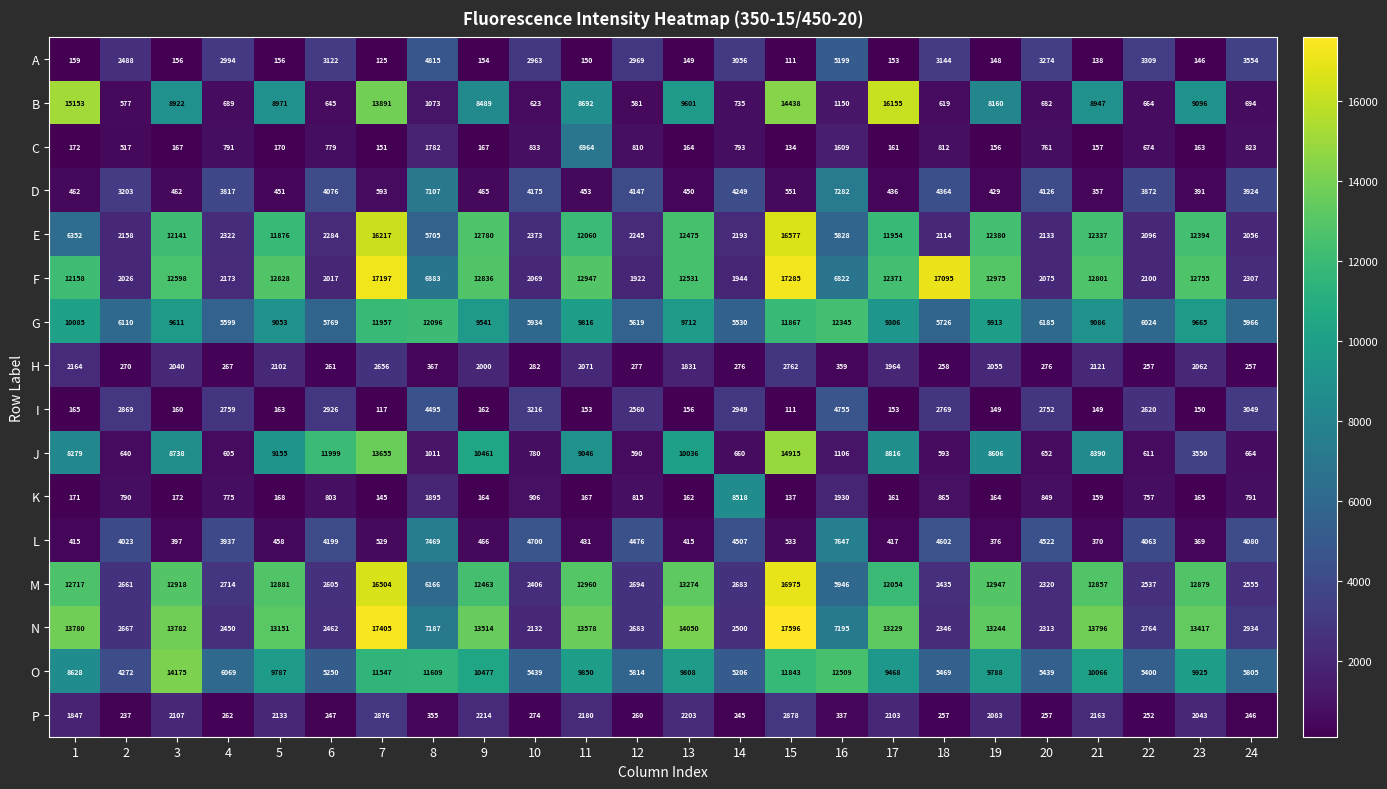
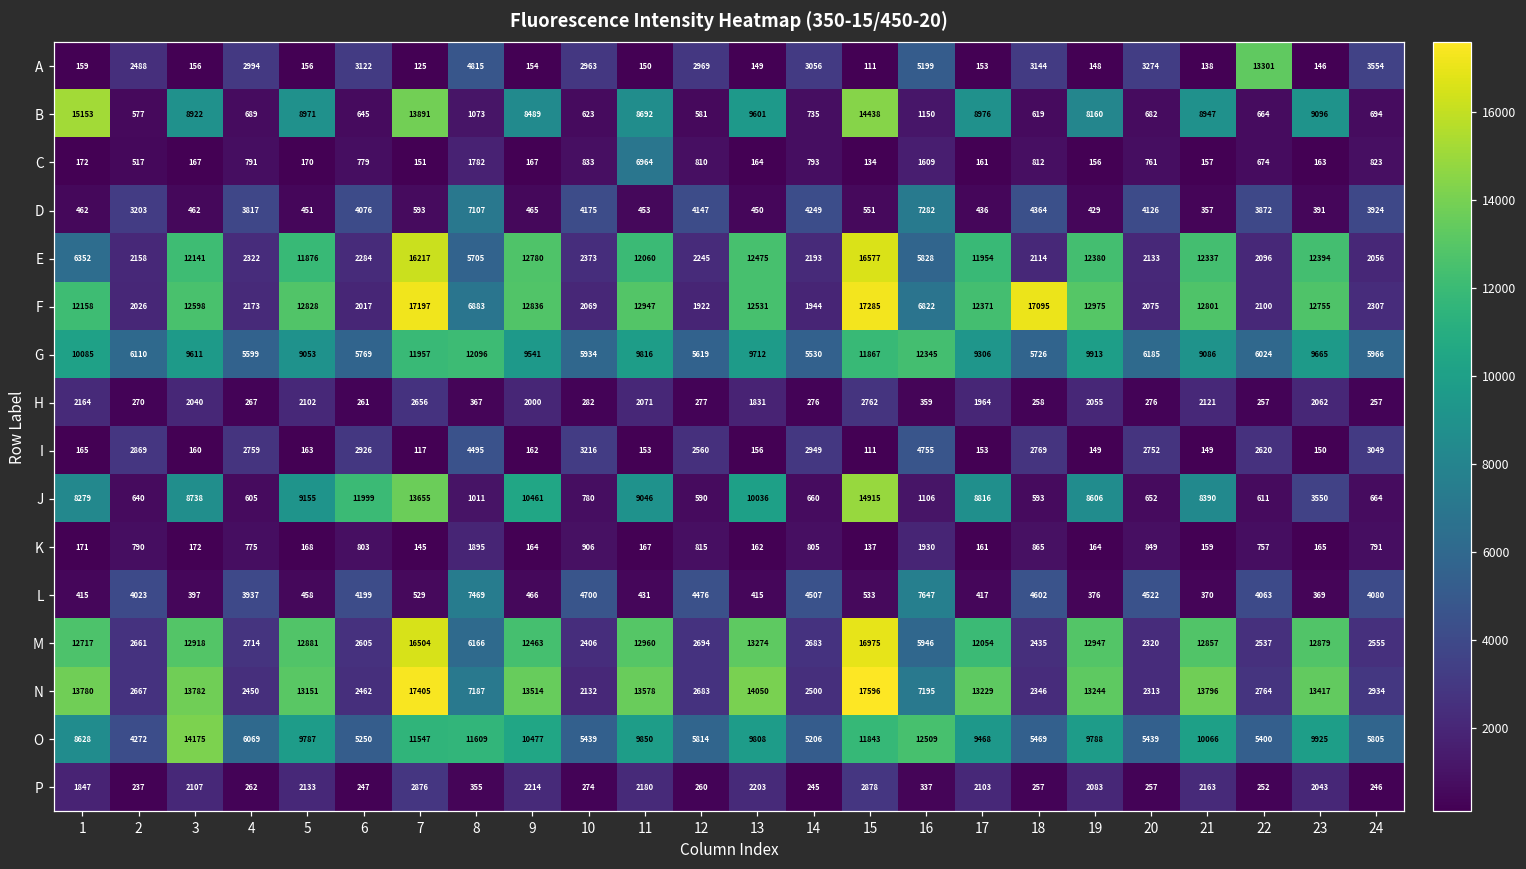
A, 22: 3309 -> 13301
B, 17: 16155 -> 8976
K, 14: 8518 -> 805
